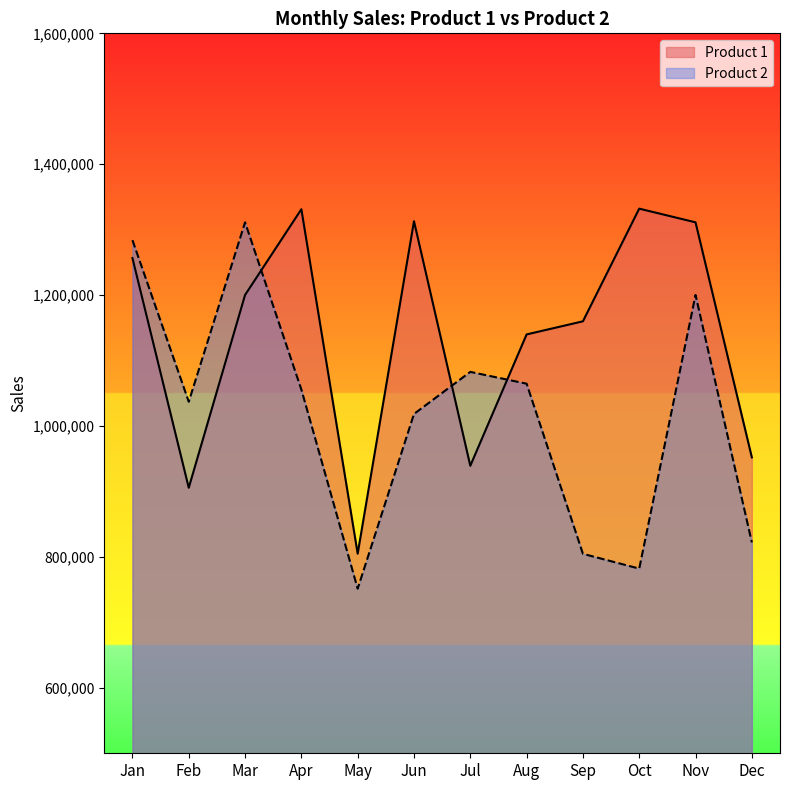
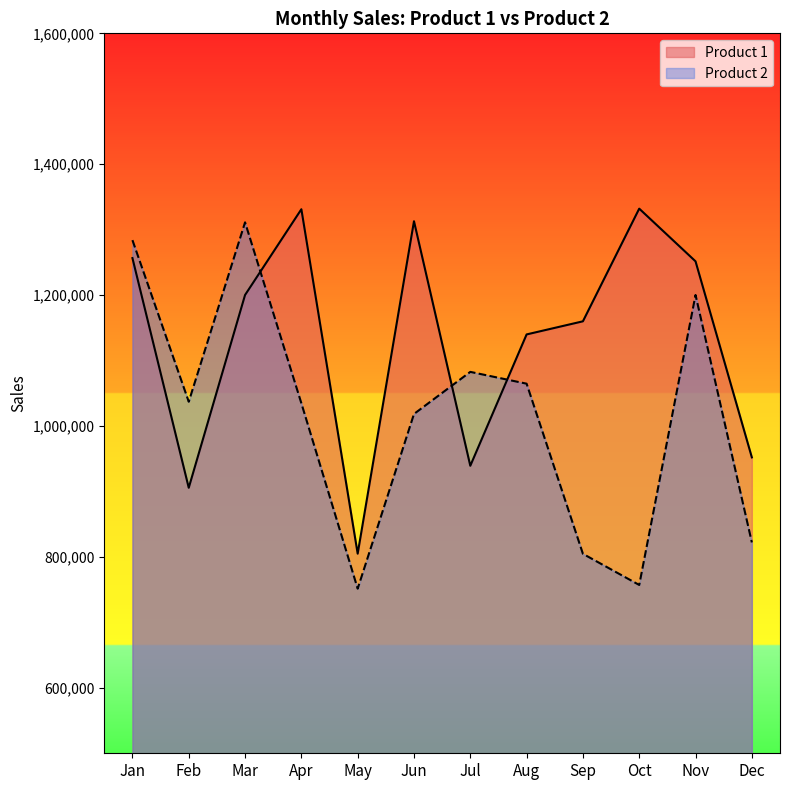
Product 2, Apr: 1,060,000 -> 1,030,000
Product 2, Oct: 780,000 -> 760,000
Product 1, Nov: 1,310,000 -> 1,250,000
